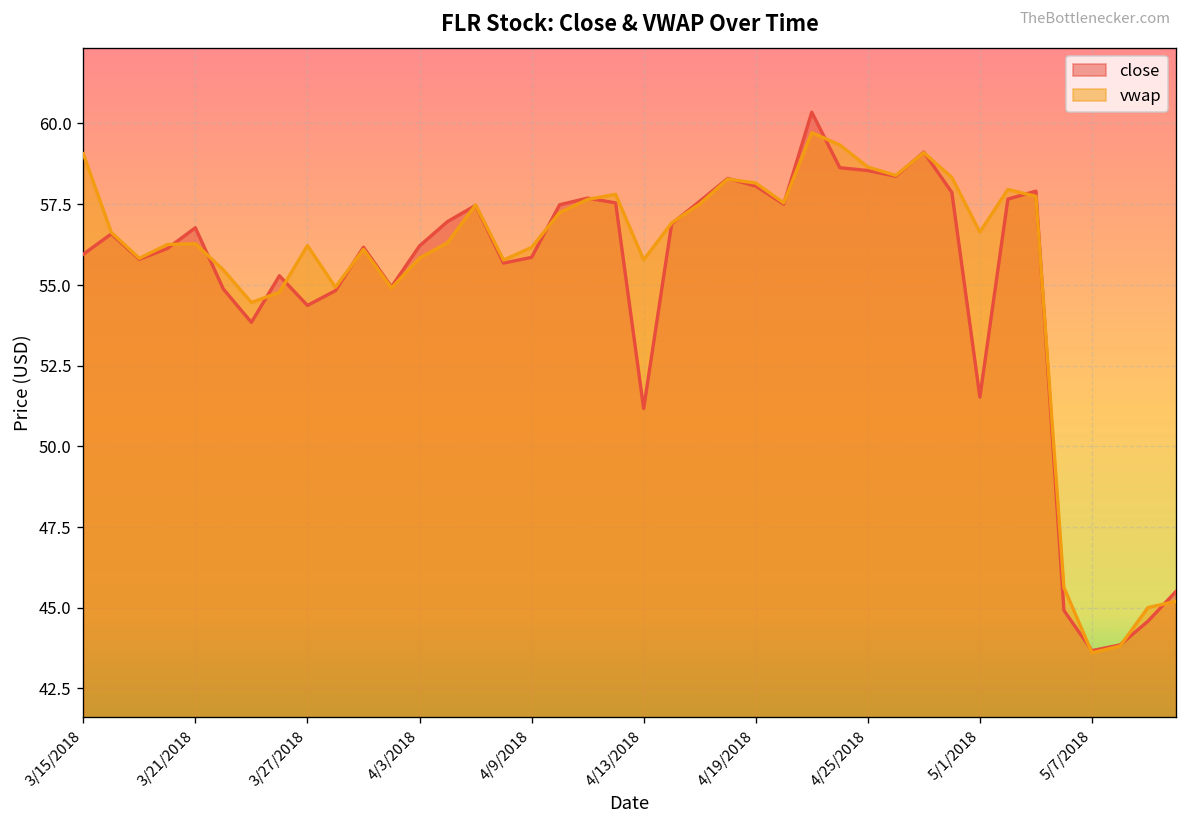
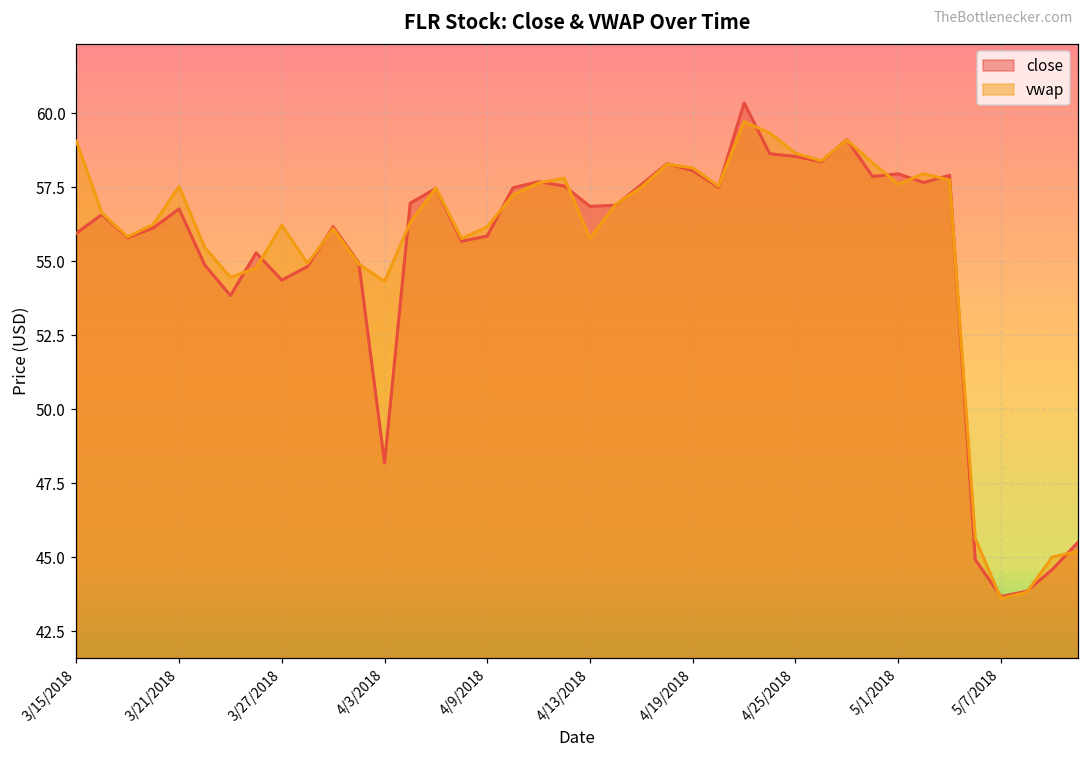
vwap, 3/21/2018: 56.3 -> 57.5
close, 4/3/2018: 56.2 -> 48.2
vwap, 4/3/2018: 55.8 -> 54.3
close, 4/13/2018: 51.2 -> 56.9
close, 5/1/2018: 51.5 -> 58.0
vwap, 5/1/2018: 56.6 -> 57.6
